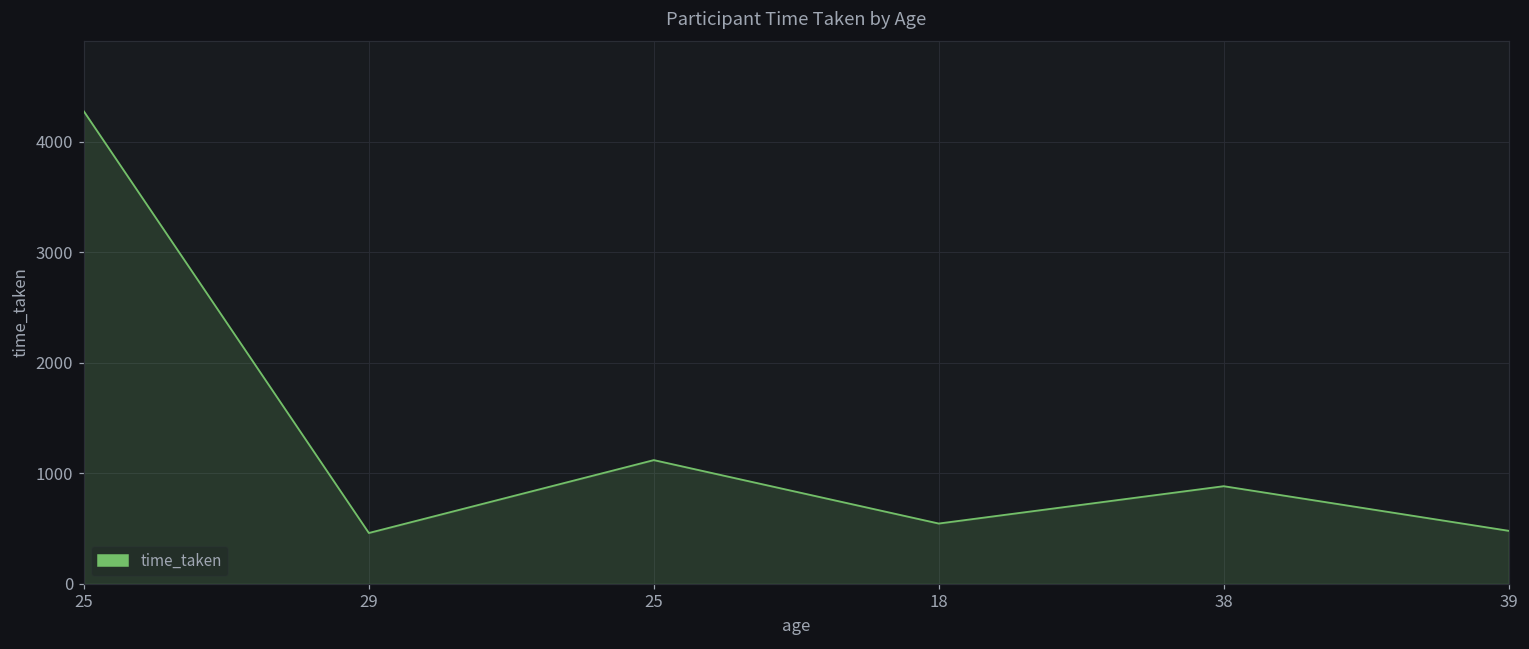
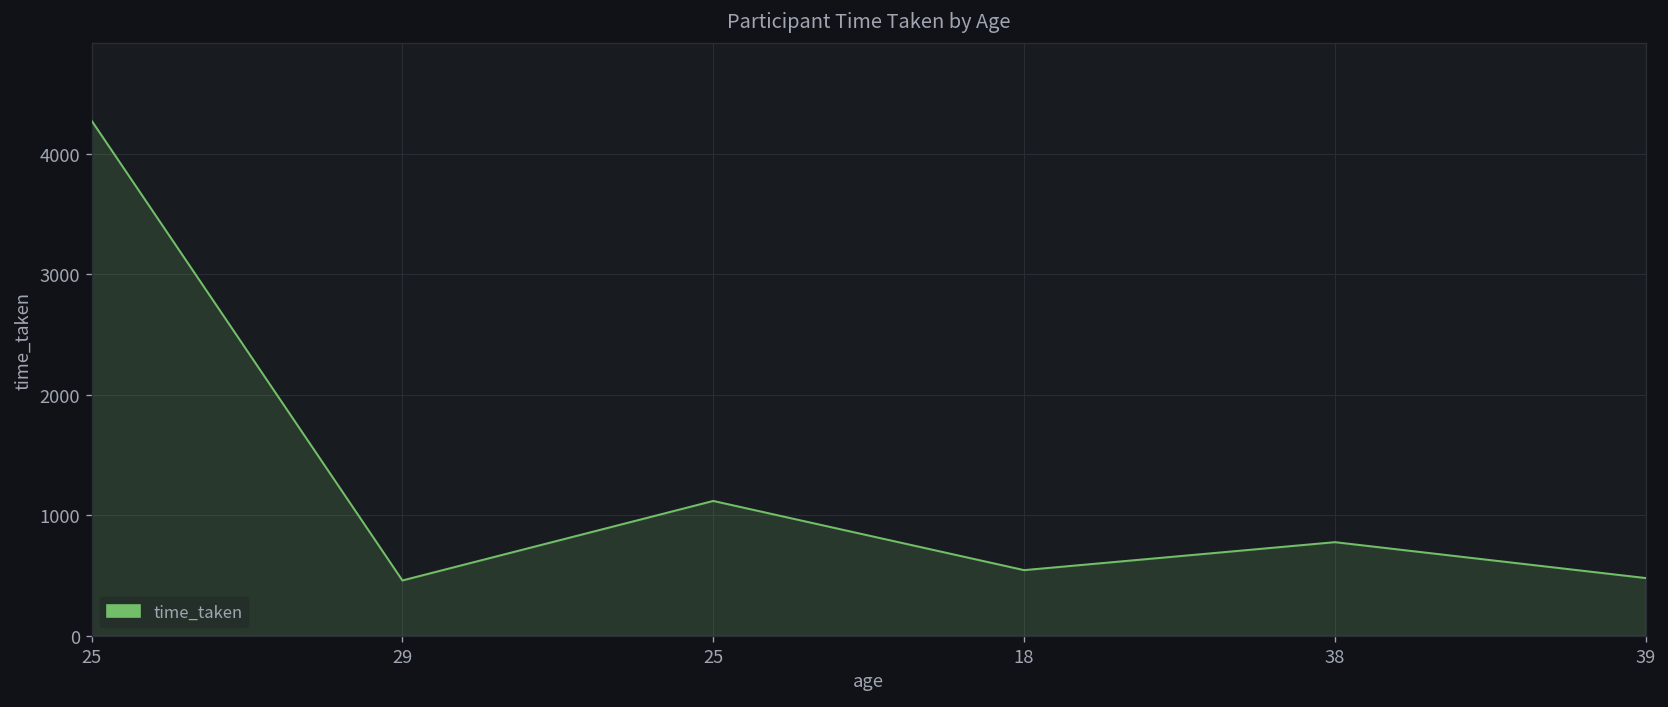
38: 880 -> 780
